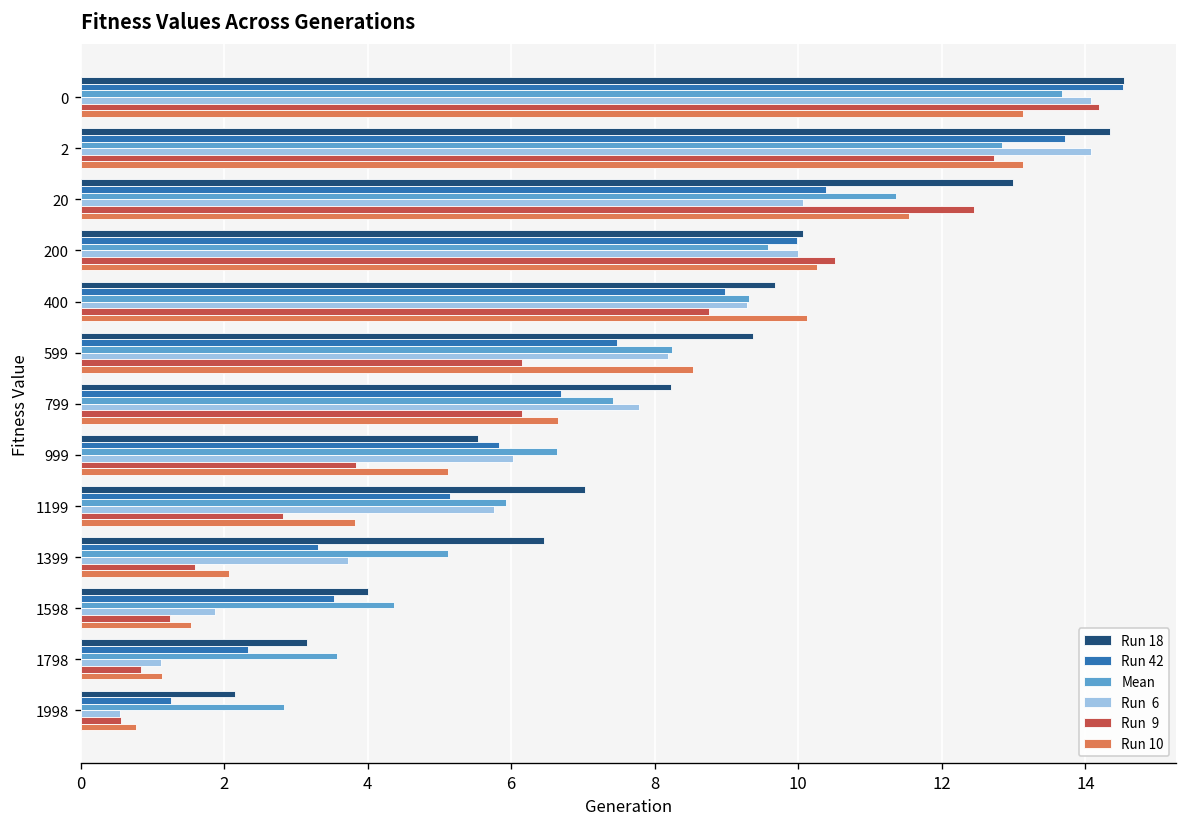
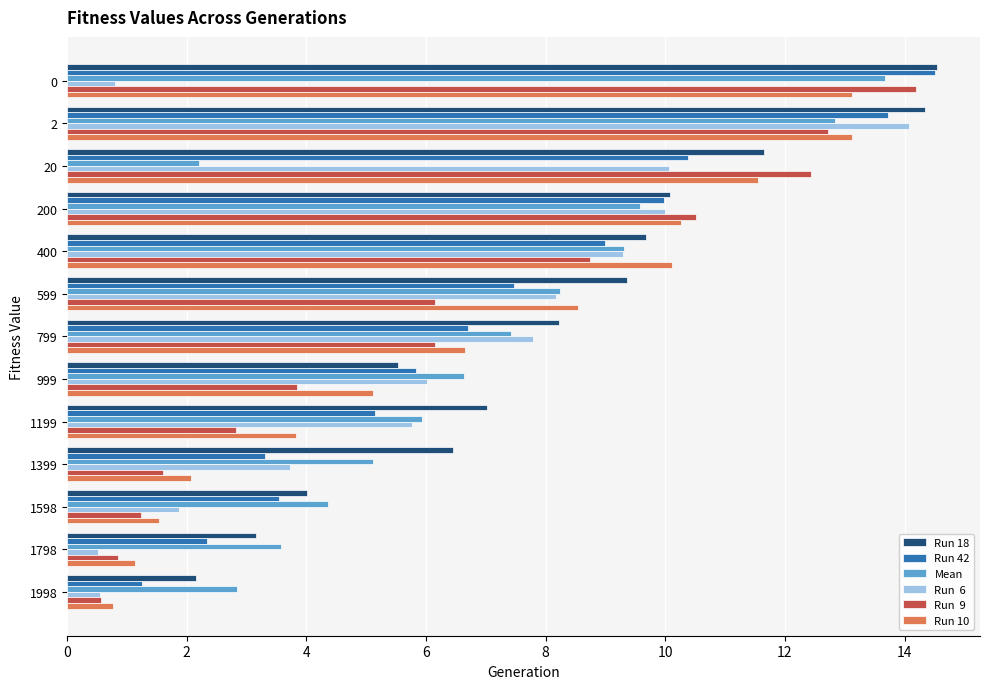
Run 6, 0: 14.1 -> 0.8
Run 18, 20: 13.0 -> 11.7
Mean, 20: 11.4 -> 2.2
Run 6, 1798: 1.1 -> 0.5
